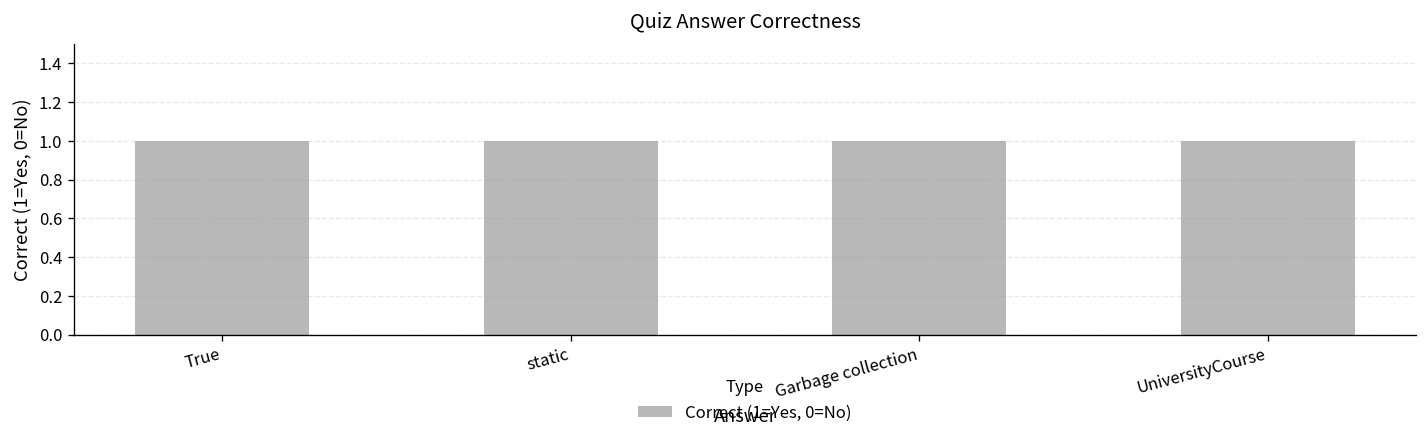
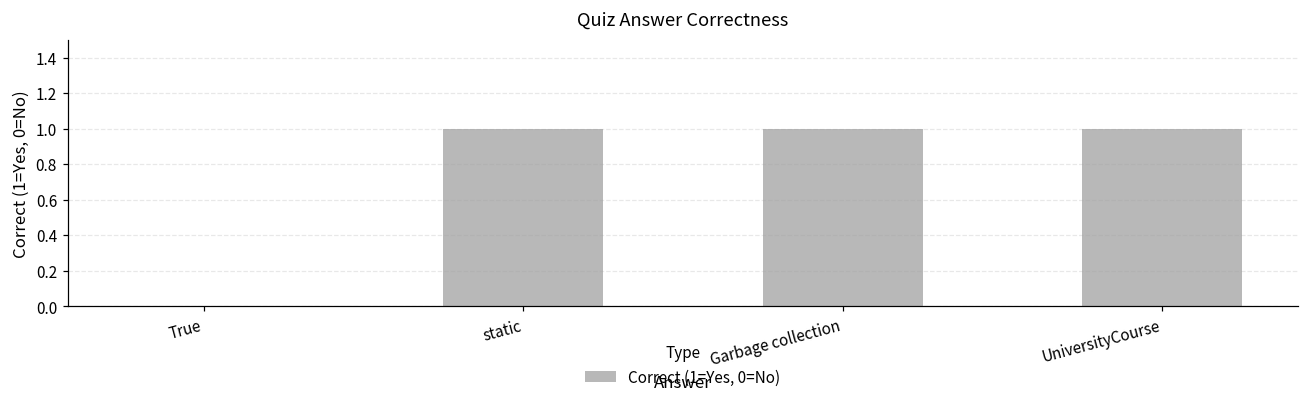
True: 1 -> 0
